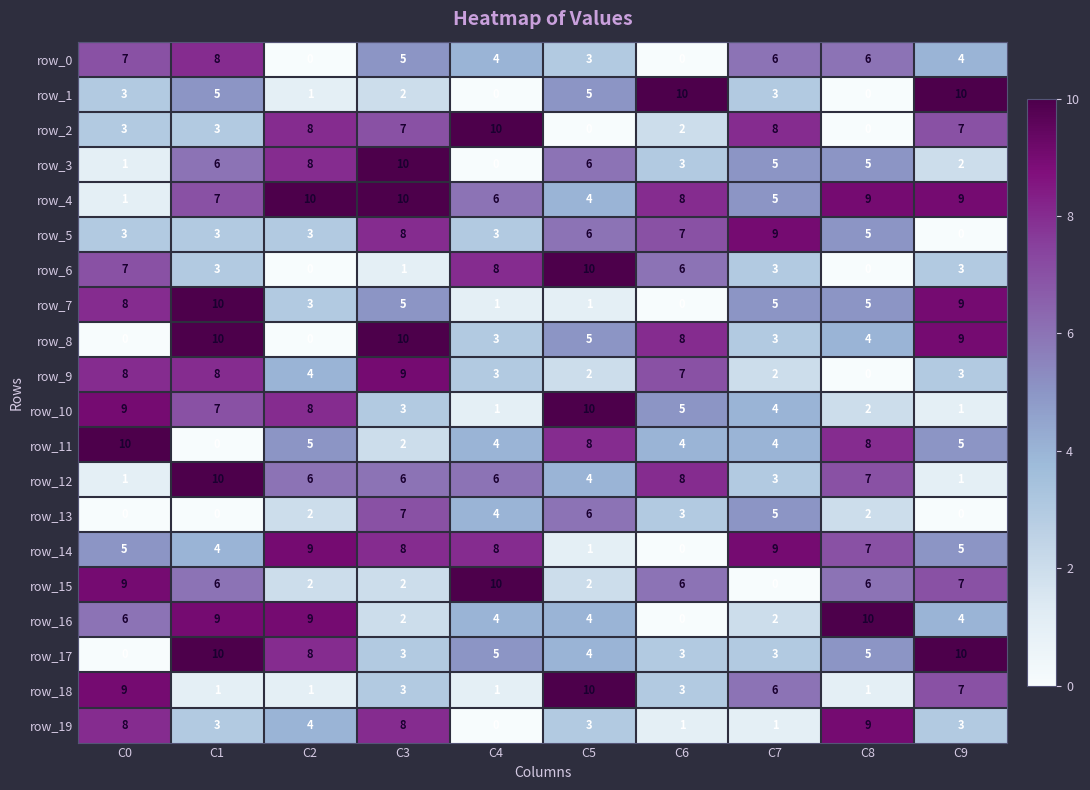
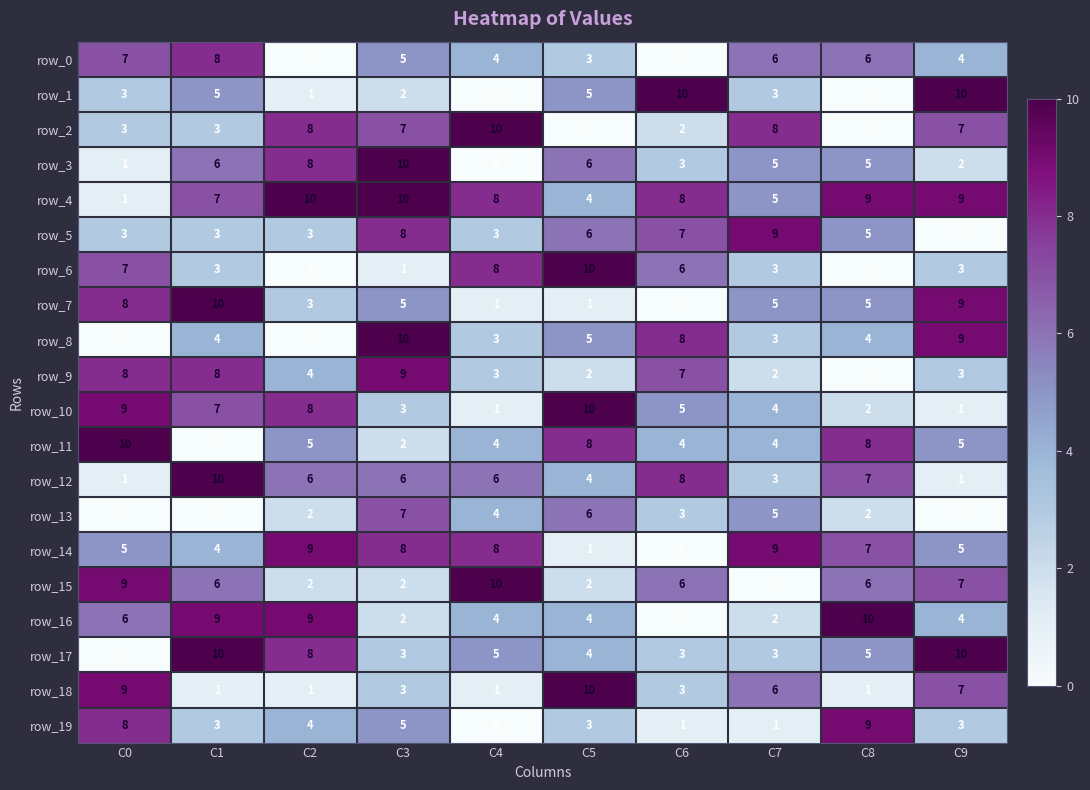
row_4, C4: 6 -> 8
row_8, C1: 10 -> 4
row_19, C3: 8 -> 5
